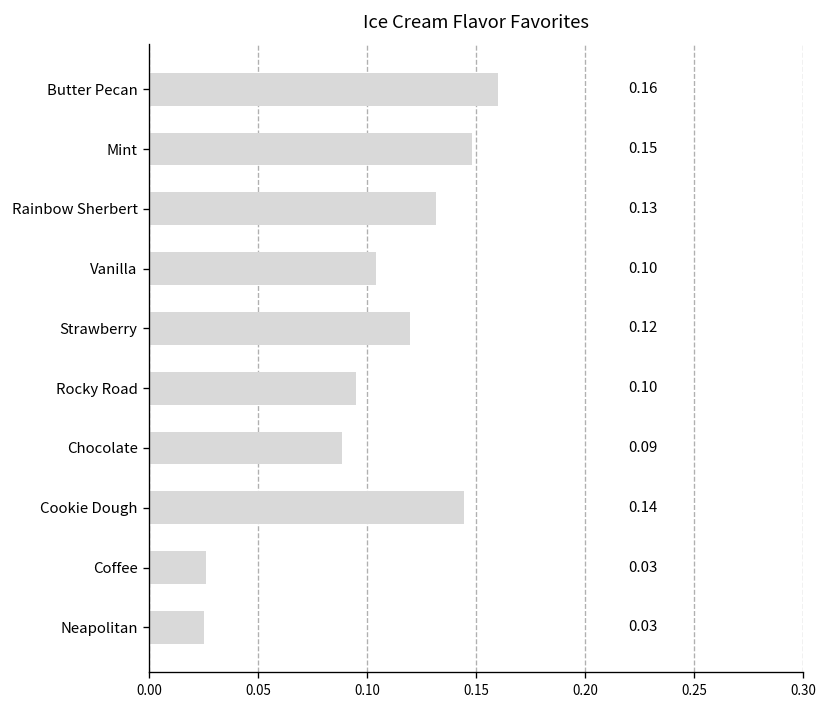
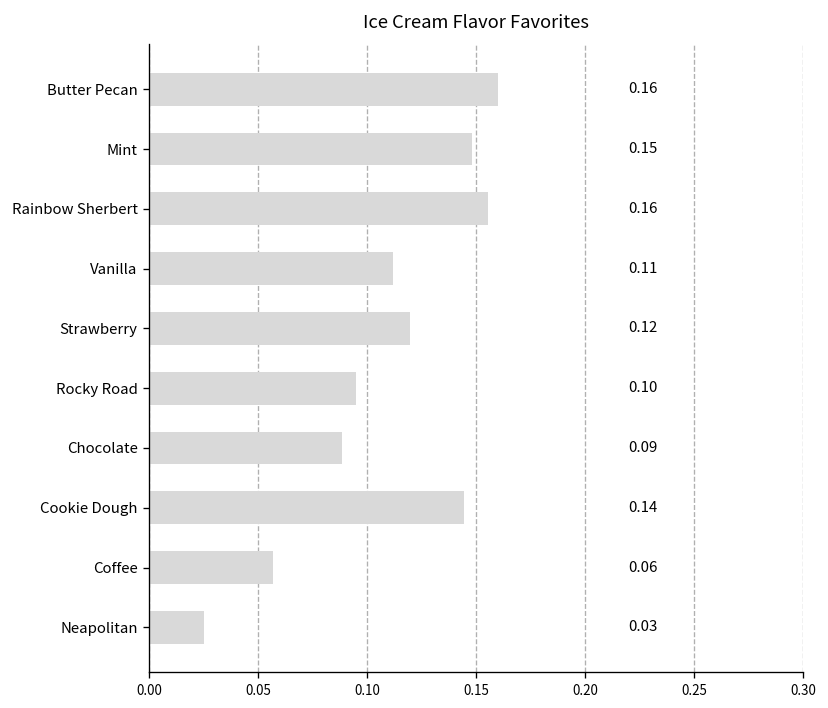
Rainbow Sherbert: 0.13 -> 0.16
Vanilla: 0.10 -> 0.11
Coffee: 0.03 -> 0.06
